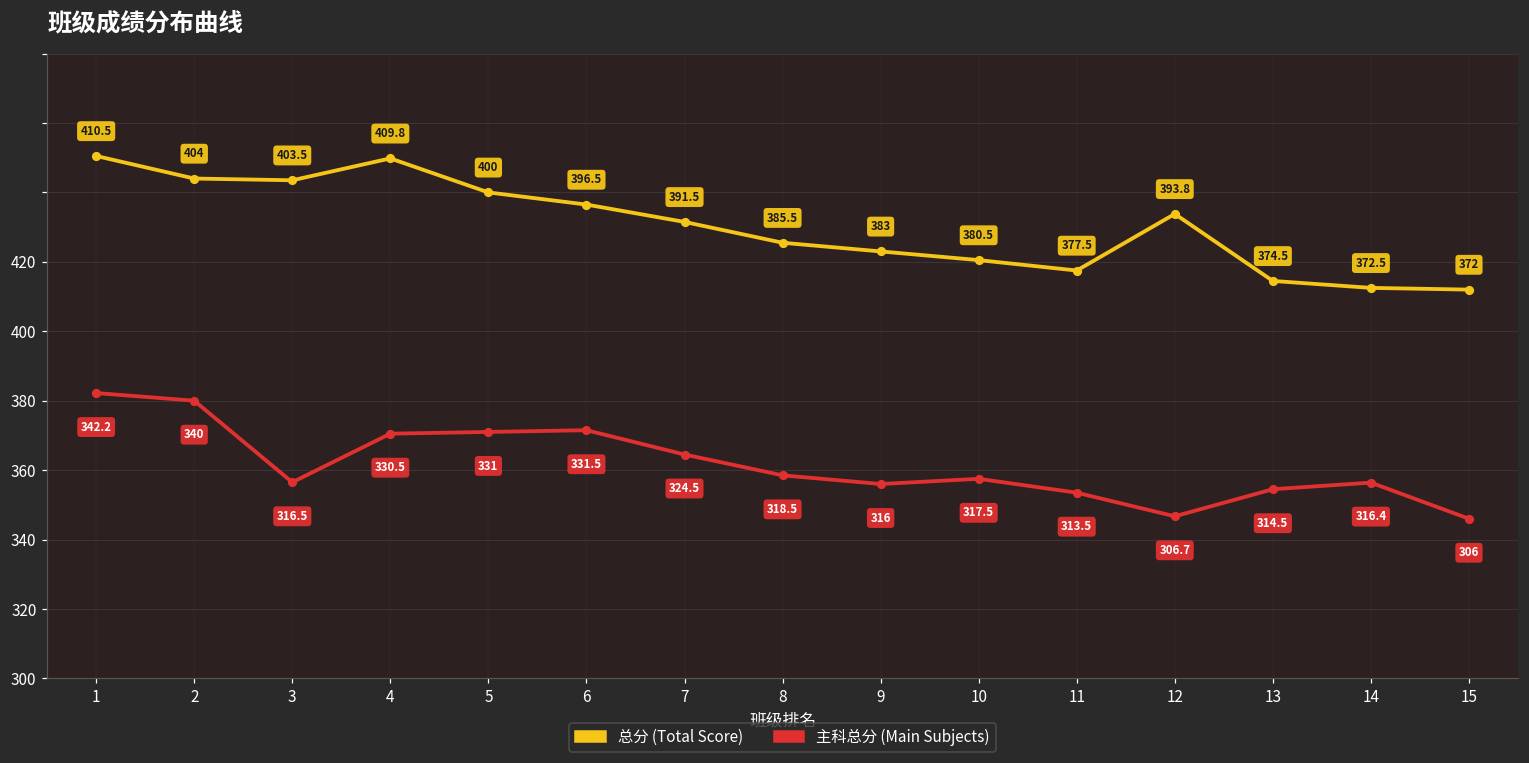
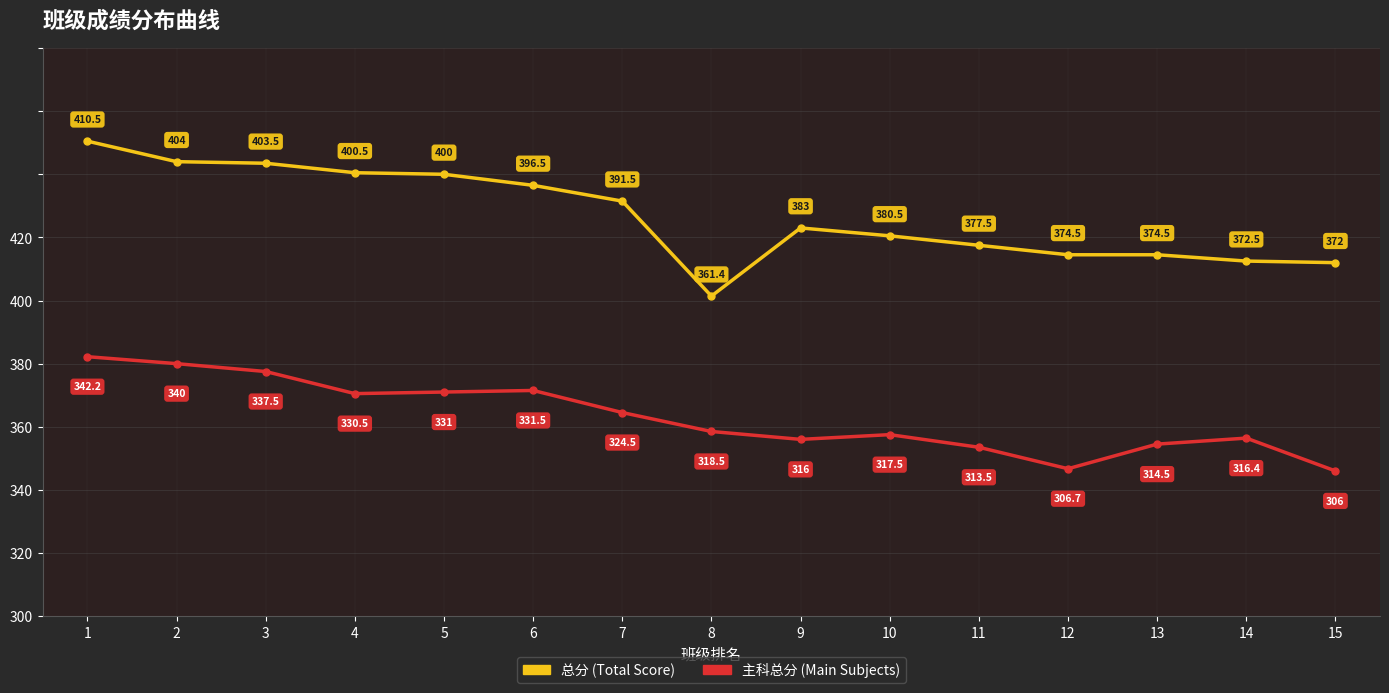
主科总分 (Main Subjects), 3: 316.5 -> 337.5
总分 (Total Score), 4: 409.8 -> 400.5
总分 (Total Score), 8: 385.5 -> 361.4
总分 (Total Score), 12: 393.8 -> 374.5
